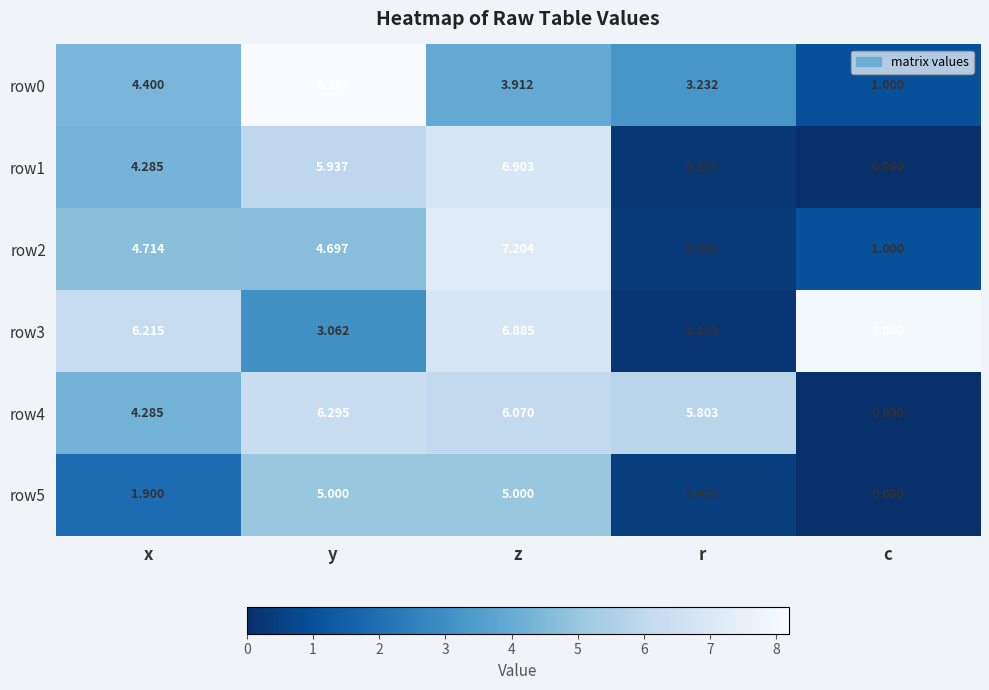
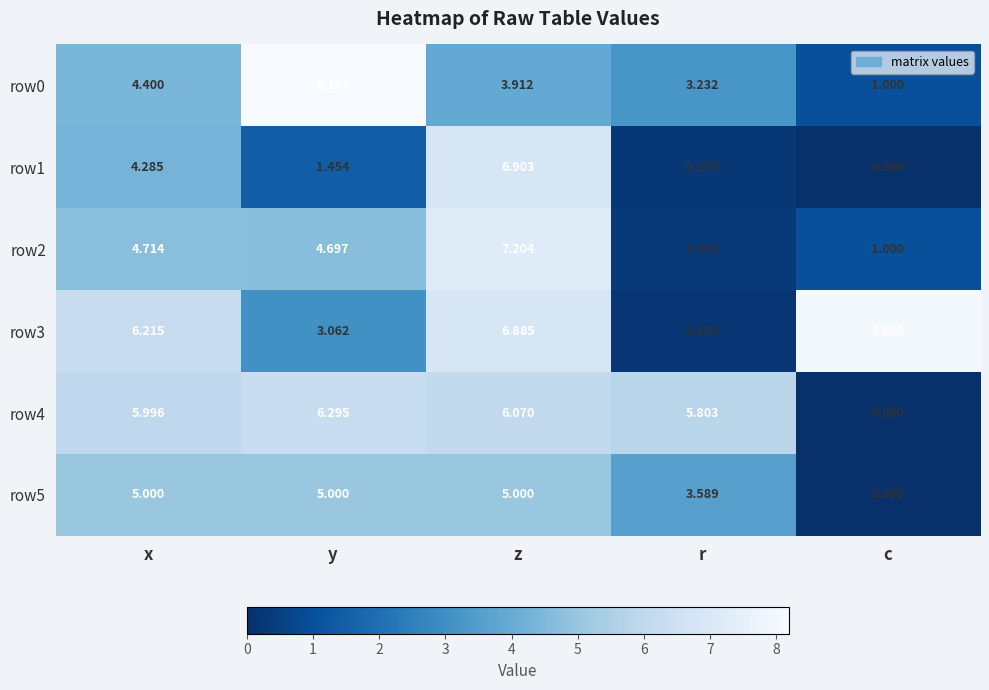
row1, y: 5.937 -> 1.454
row4, x: 4.285 -> 5.996
row5, x: 1.900 -> 5.000
row5, r: 0.421 -> 3.589
